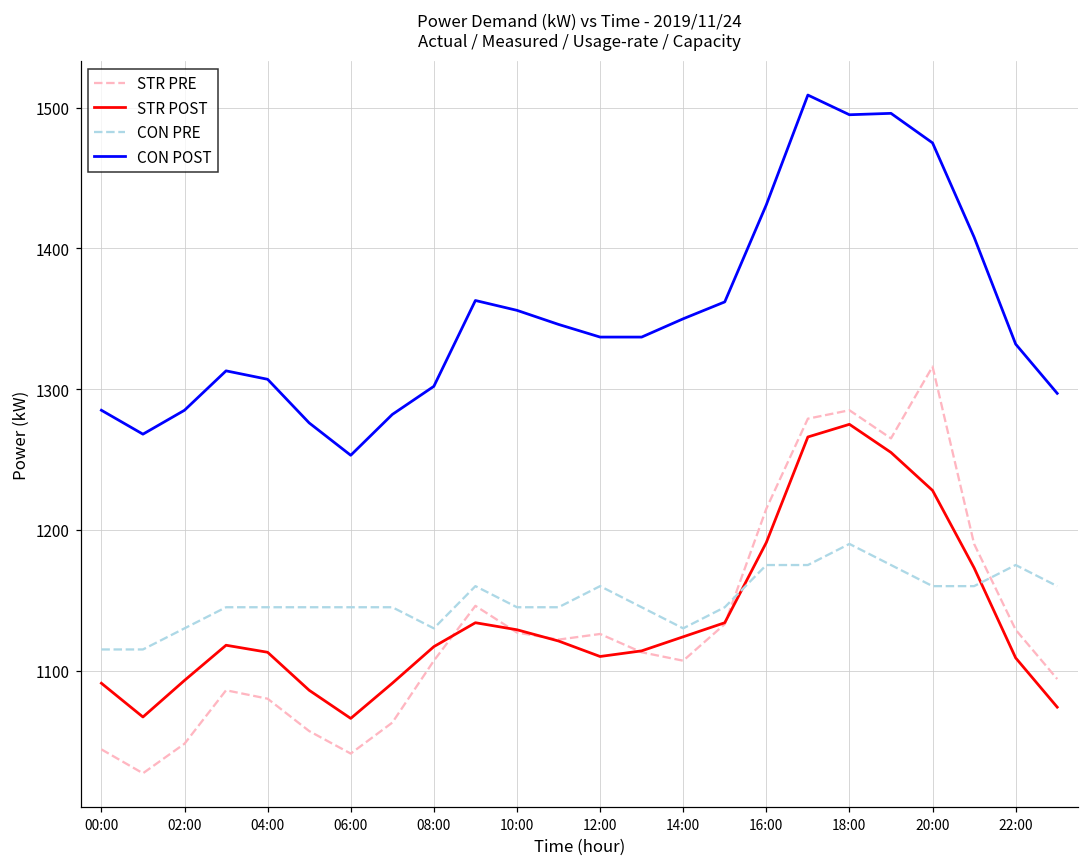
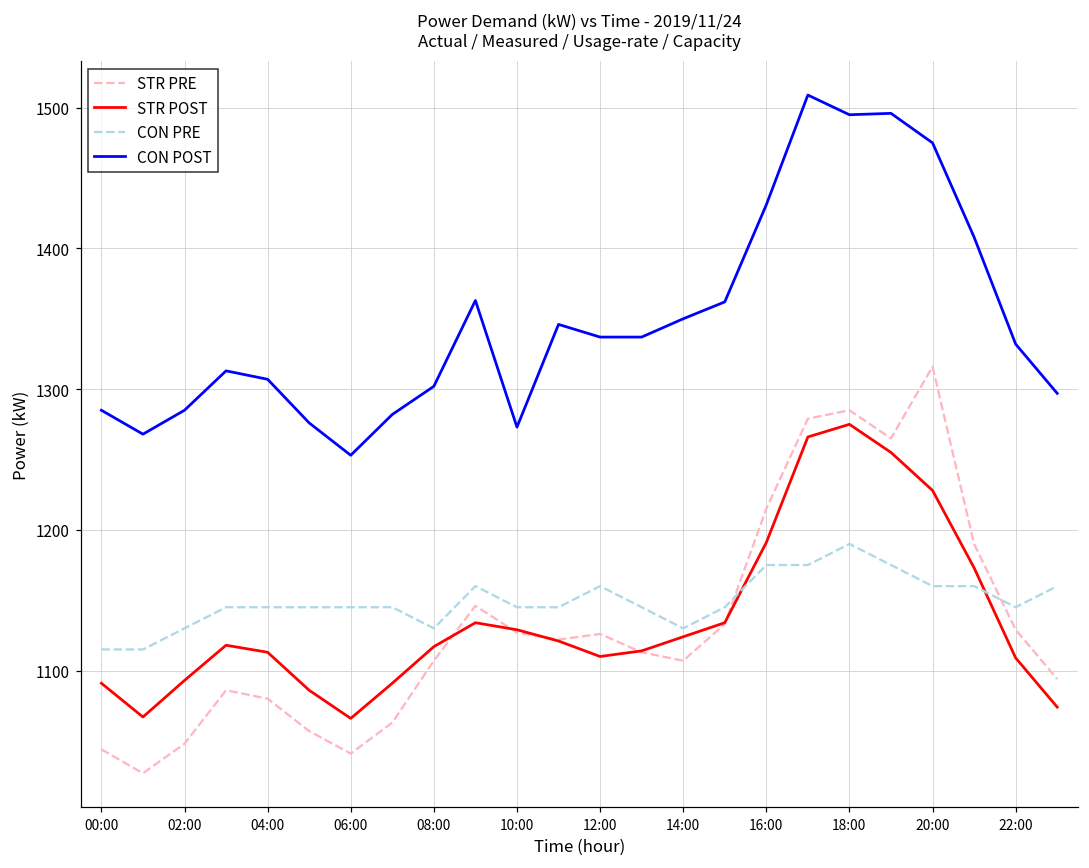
CON POST, 10:00: 1356 -> 1273
CON PRE, 22:00: 1175 -> 1145
